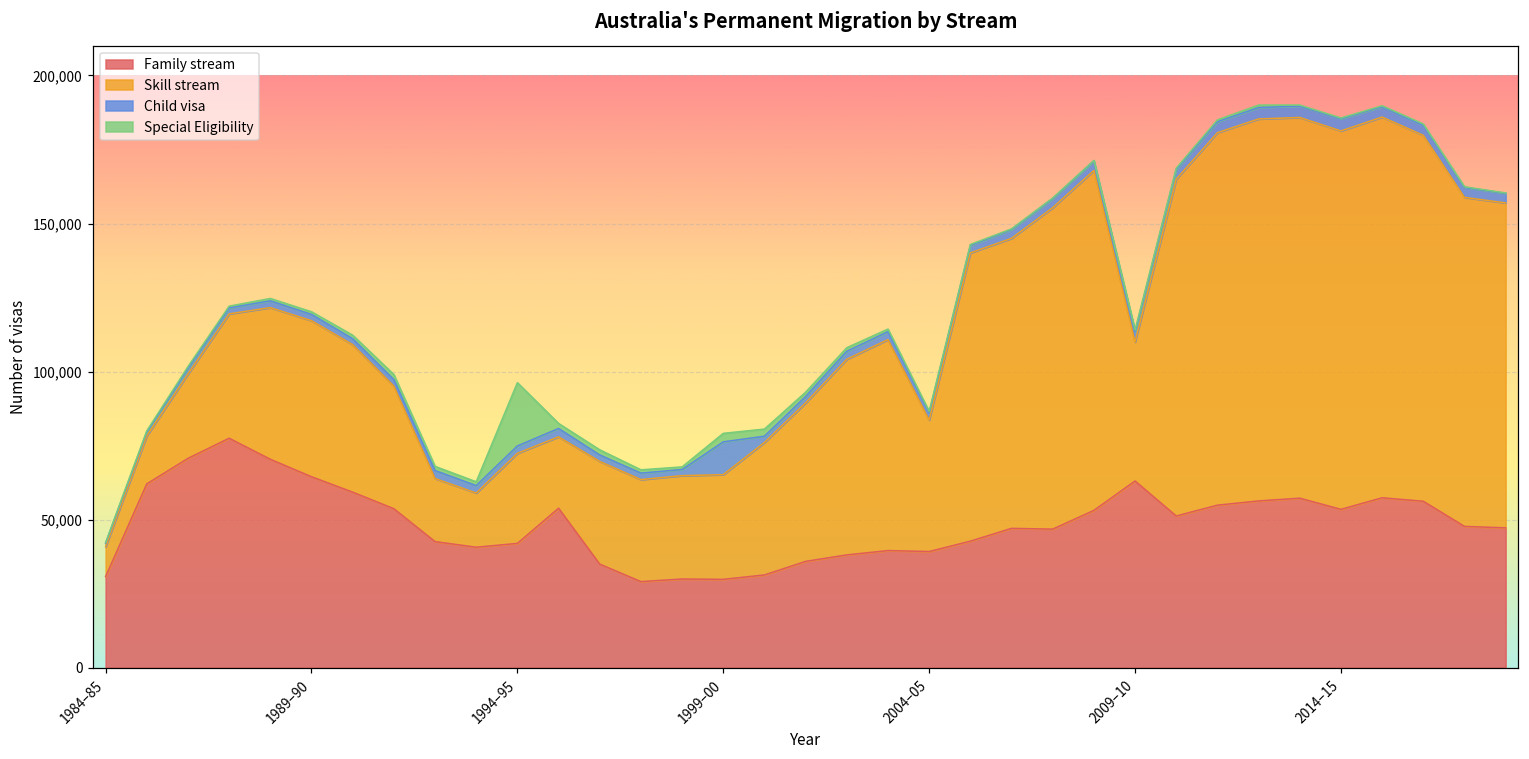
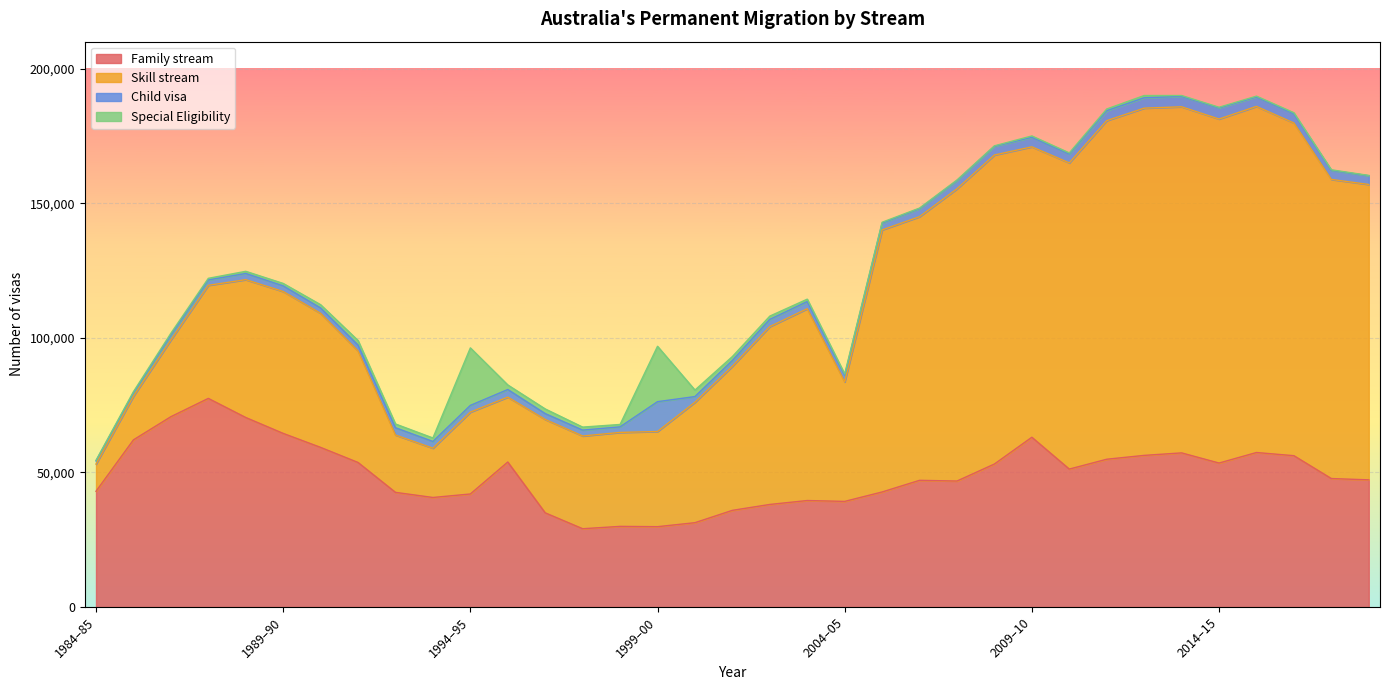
Family stream, 1984–85: 31,000 -> 43,000
Special Eligibility, 1999–00: 3,000 -> 21,000
Skill stream, 2009–10: 47,000 -> 108,000
